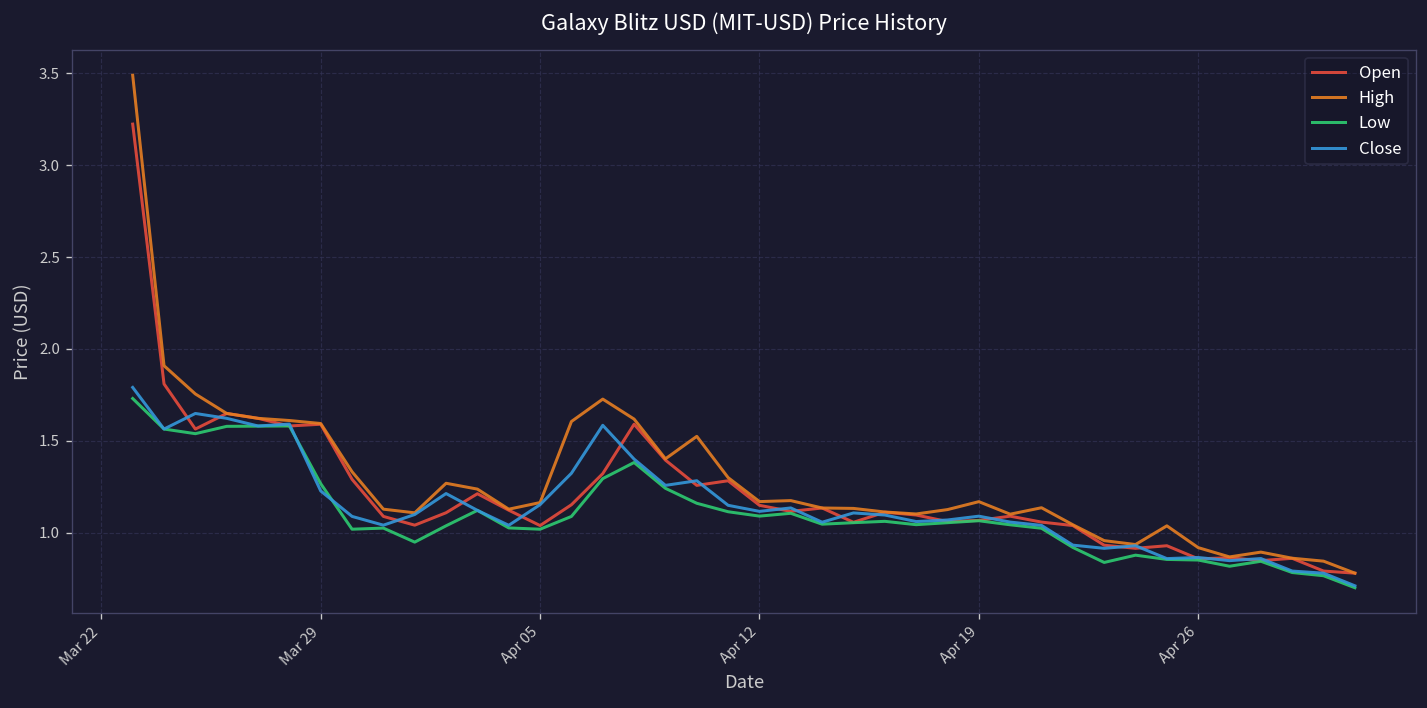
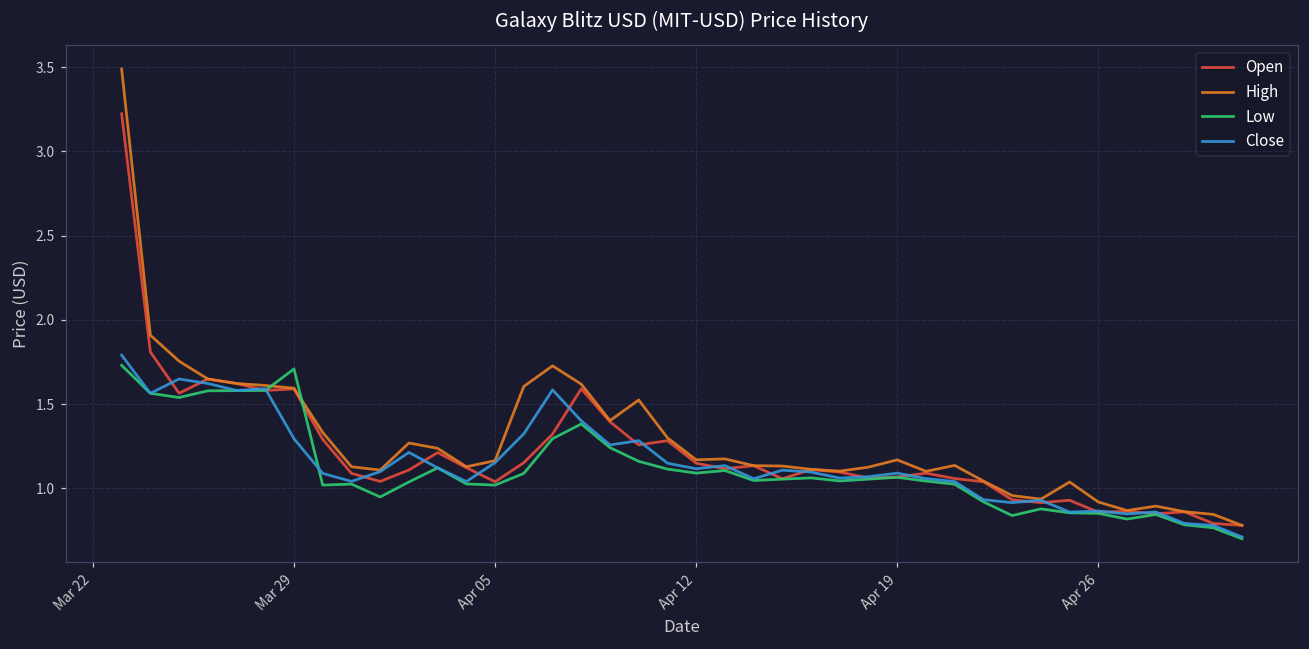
Low, Mar 29: 1.27 -> 1.71
Close, Mar 29: 1.23 -> 1.29
